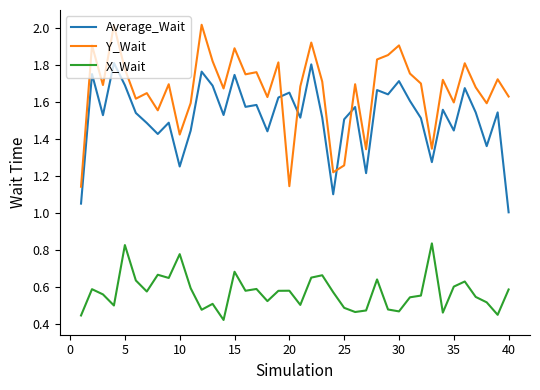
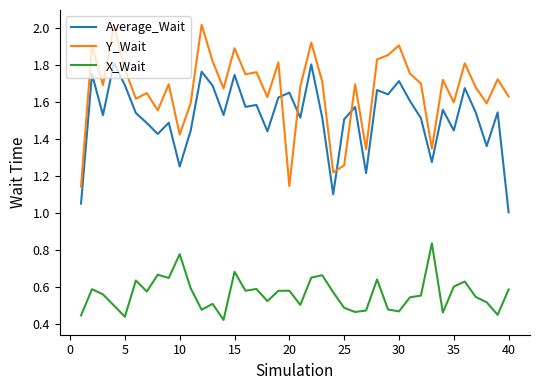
X_Wait, 5: 0.83 -> 0.44
